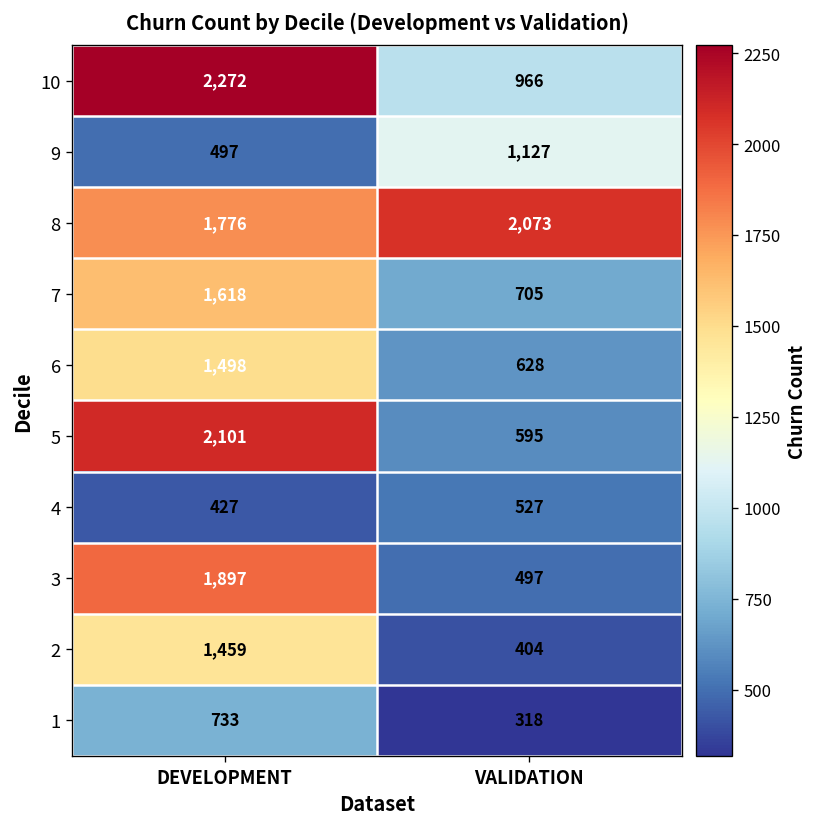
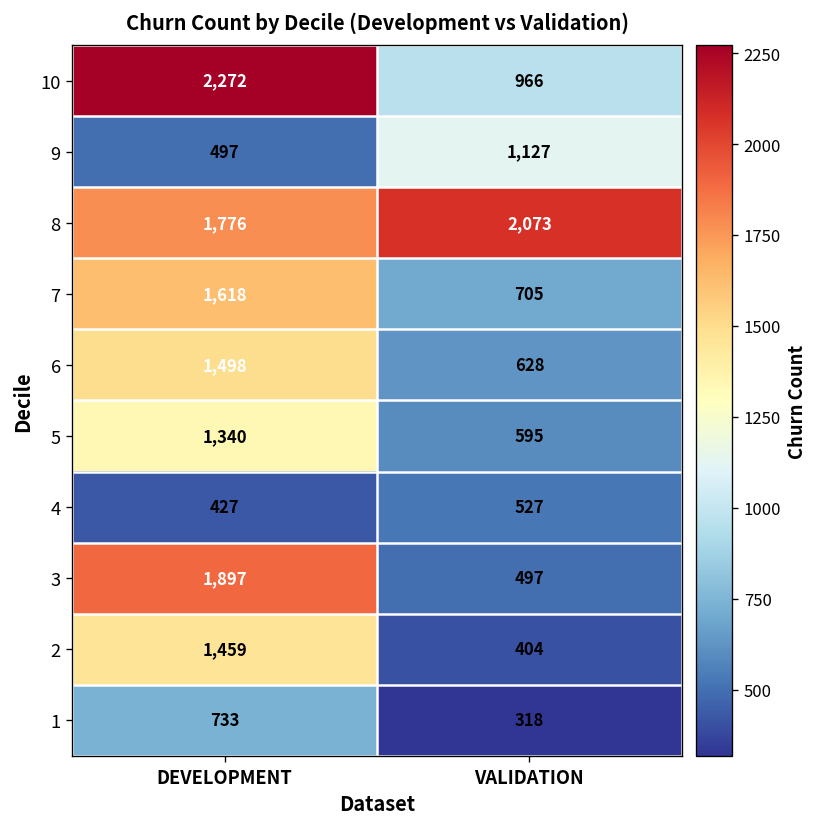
5, DEVELOPMENT: 2,101 -> 1,340
